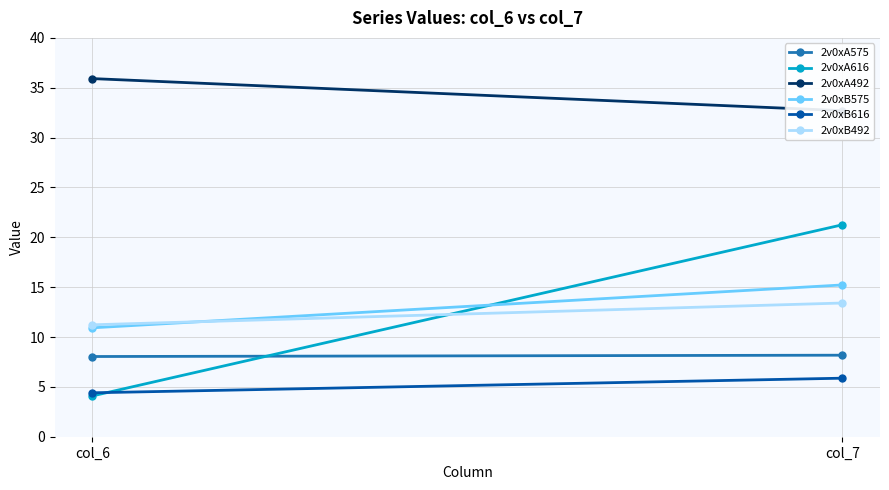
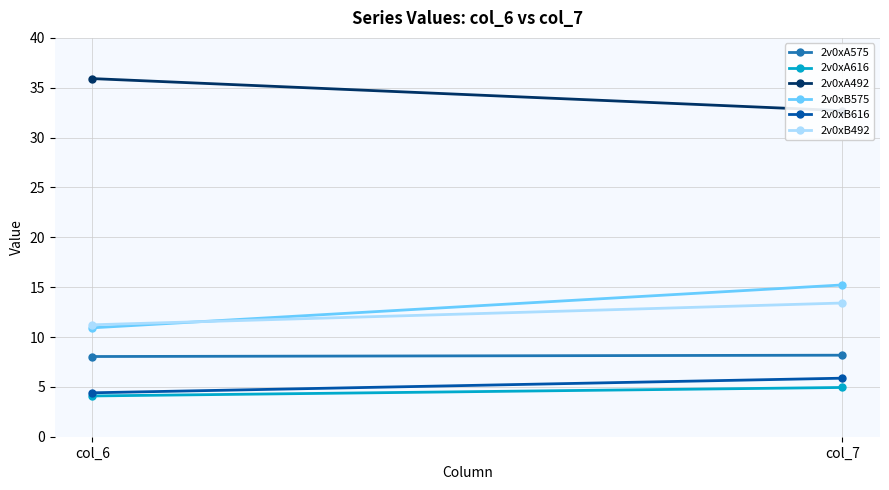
2v0xA616, col_7: 21 -> 5
